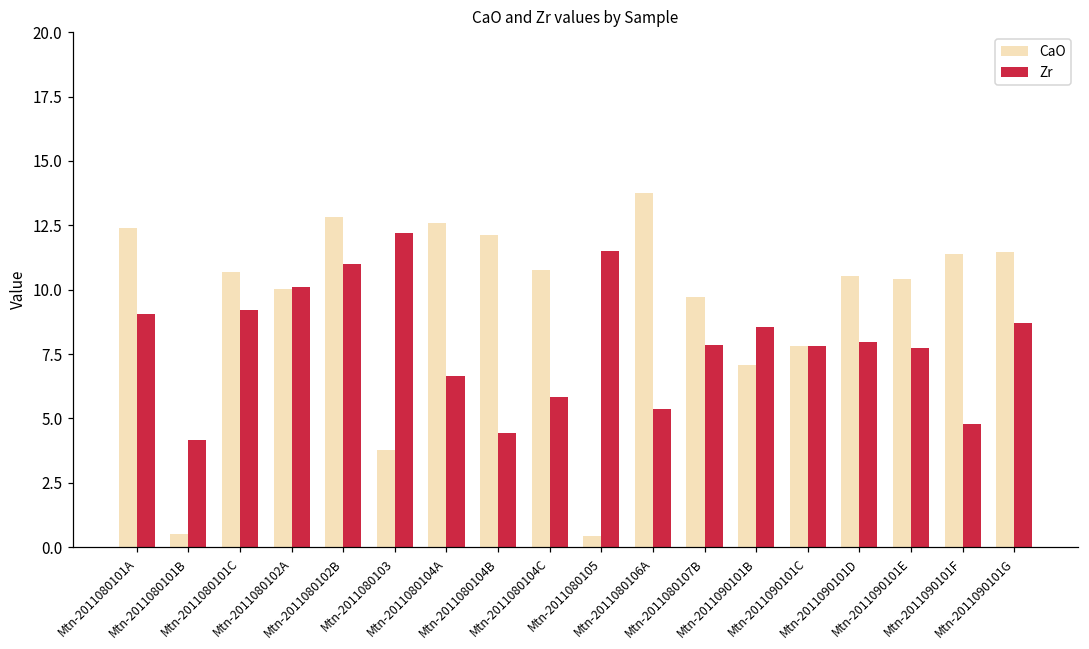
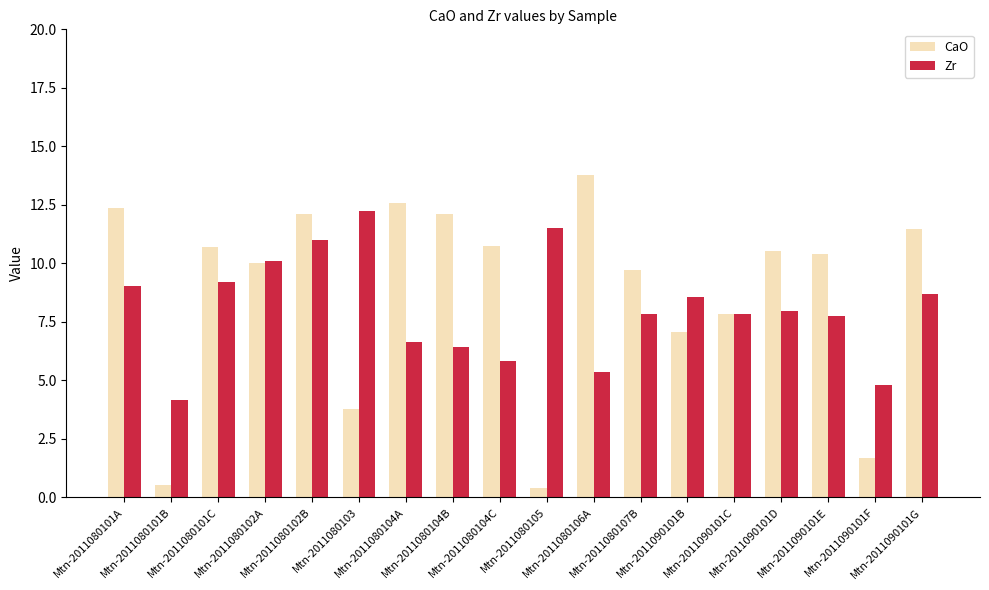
CaO, Mtn-2011080102B: 12.8 -> 12.1
Zr, Mtn-2011080104B: 4.5 -> 6.4
CaO, Mtn-2011090101F: 11.4 -> 1.7
